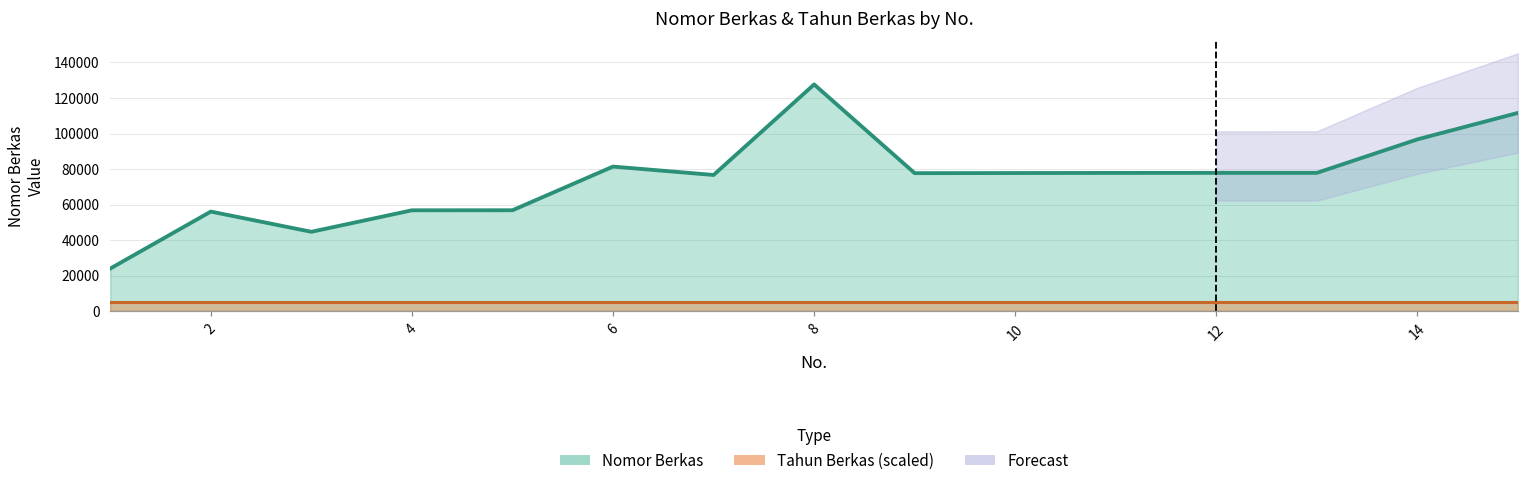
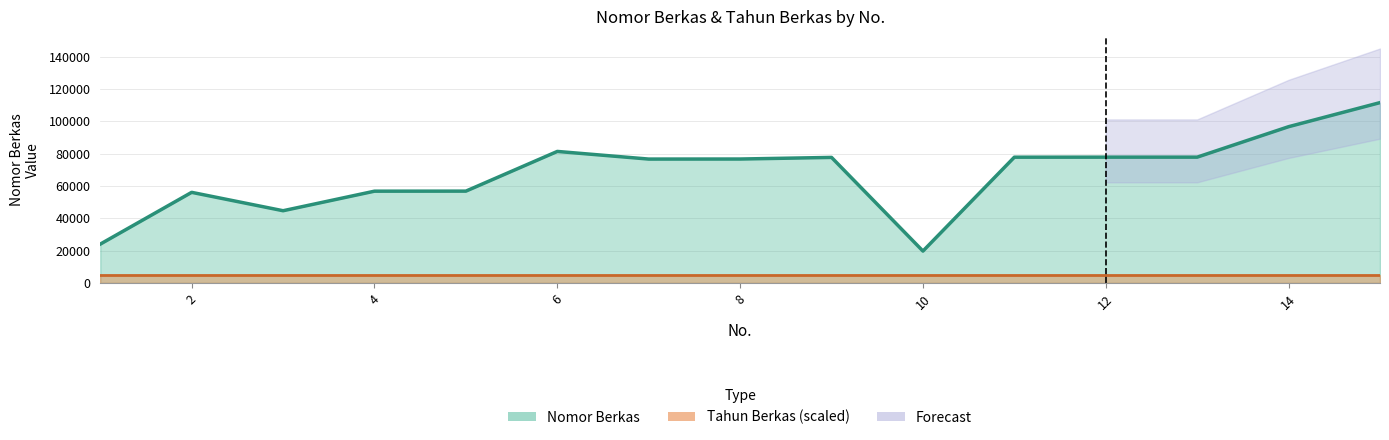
Nomor Berkas, 8: 128000 -> 77000
Nomor Berkas, 10: 78000 -> 20000
